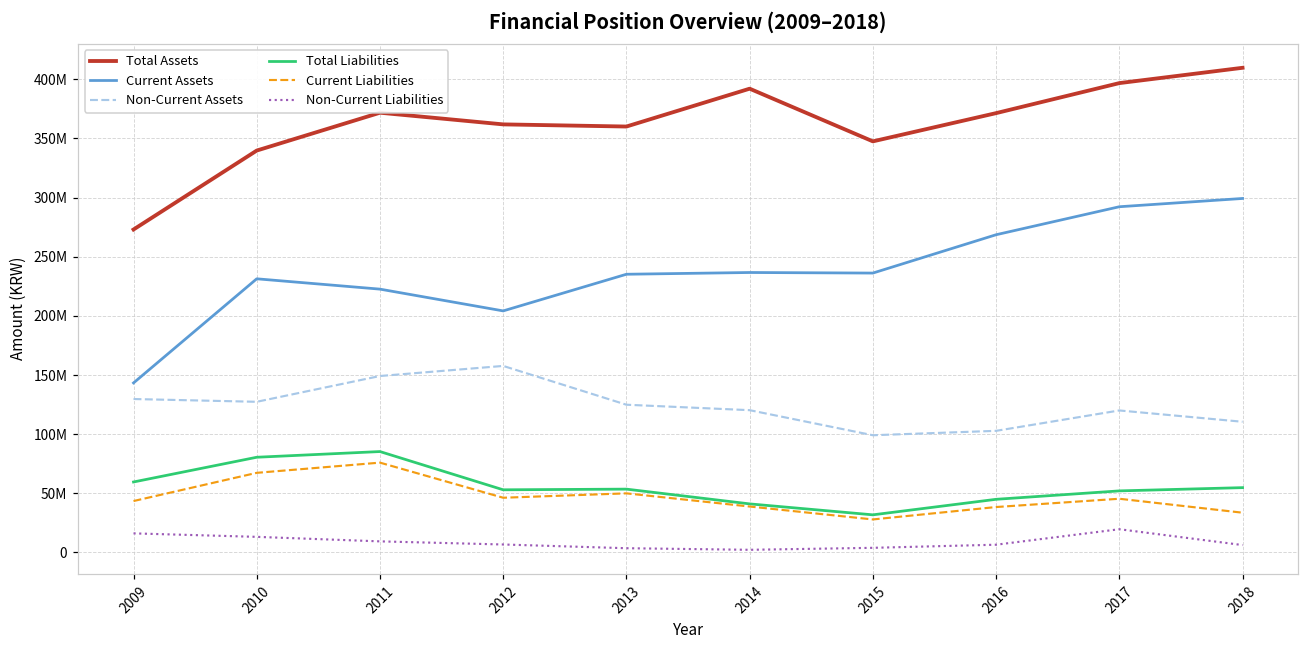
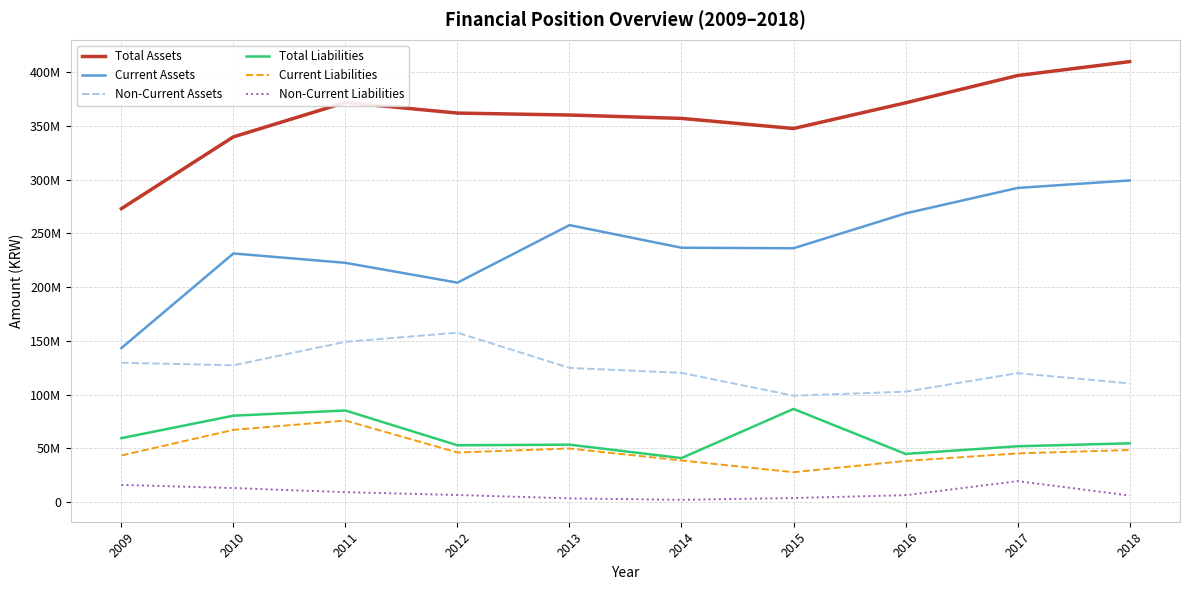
Current Assets, 2013: 235000000 -> 258000000
Total Assets, 2014: 392000000 -> 357000000
Total Liabilities, 2015: 32000000 -> 87000000
Current Liabilities, 2018: 34000000 -> 49000000
